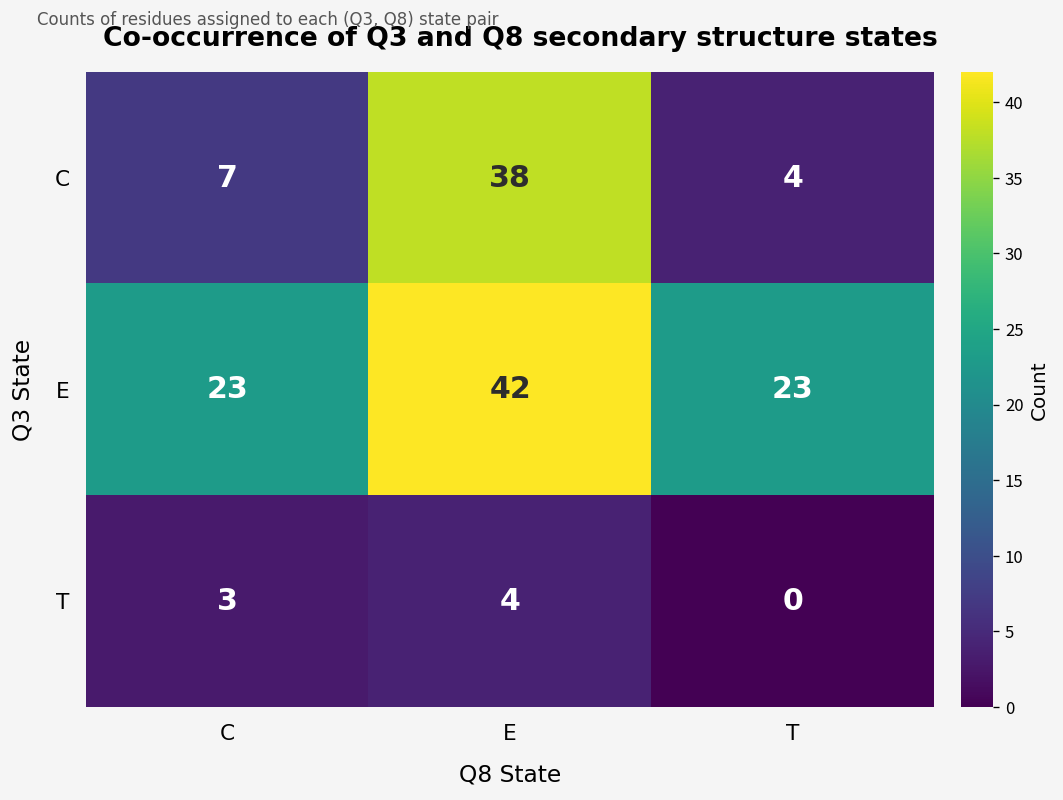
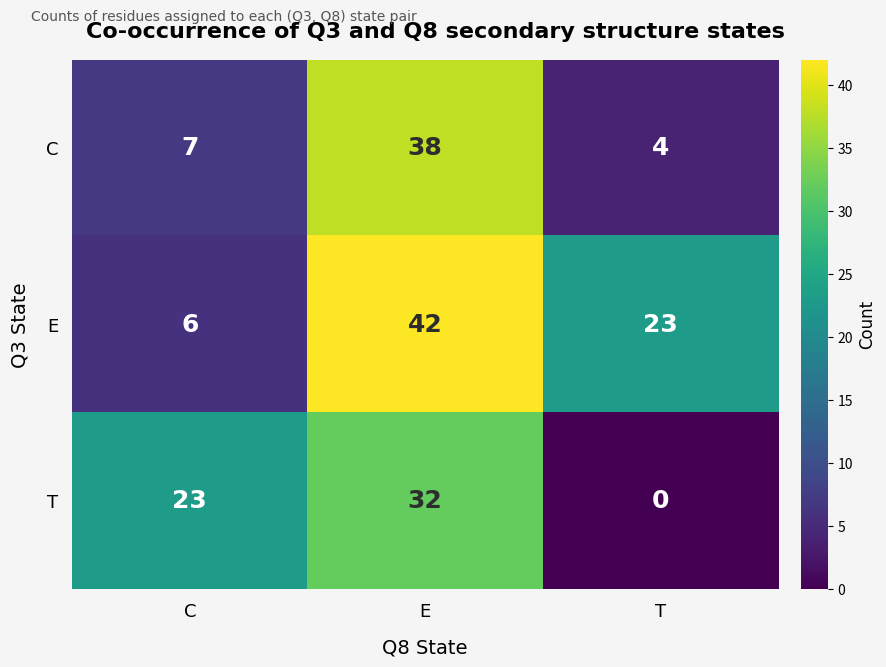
E, C: 23 -> 6
T, C: 3 -> 23
T, E: 4 -> 32
